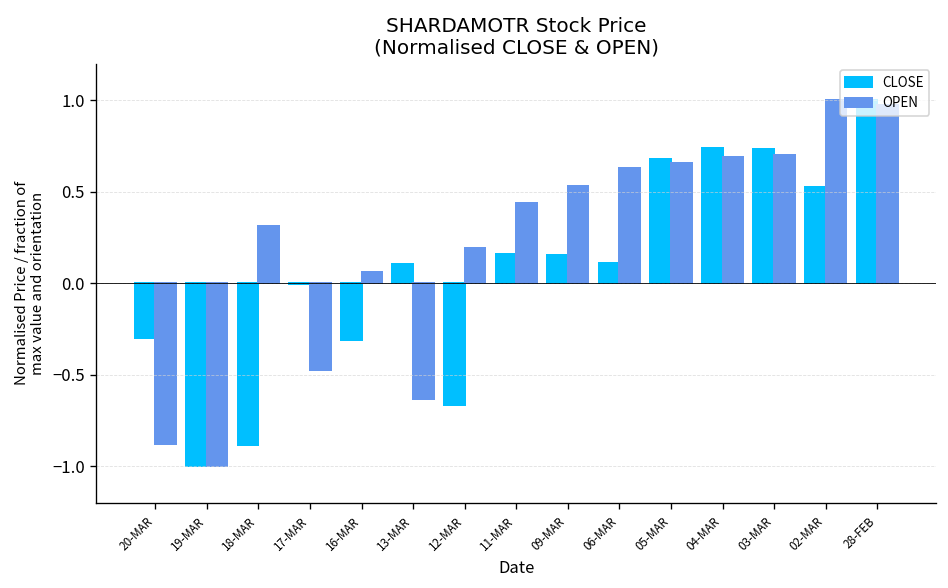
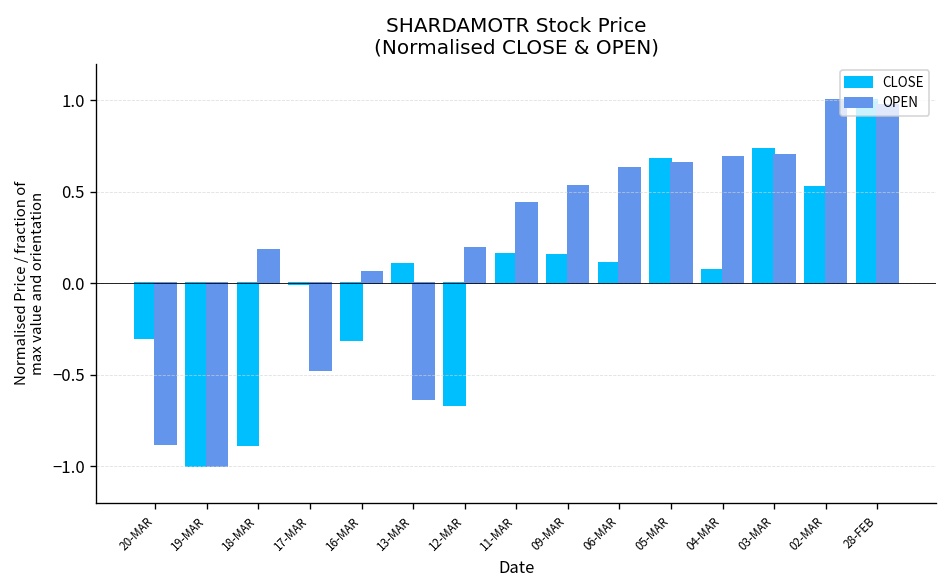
OPEN, 18-MAR: 0.31 -> 0.18
CLOSE, 04-MAR: 0.74 -> 0.07
